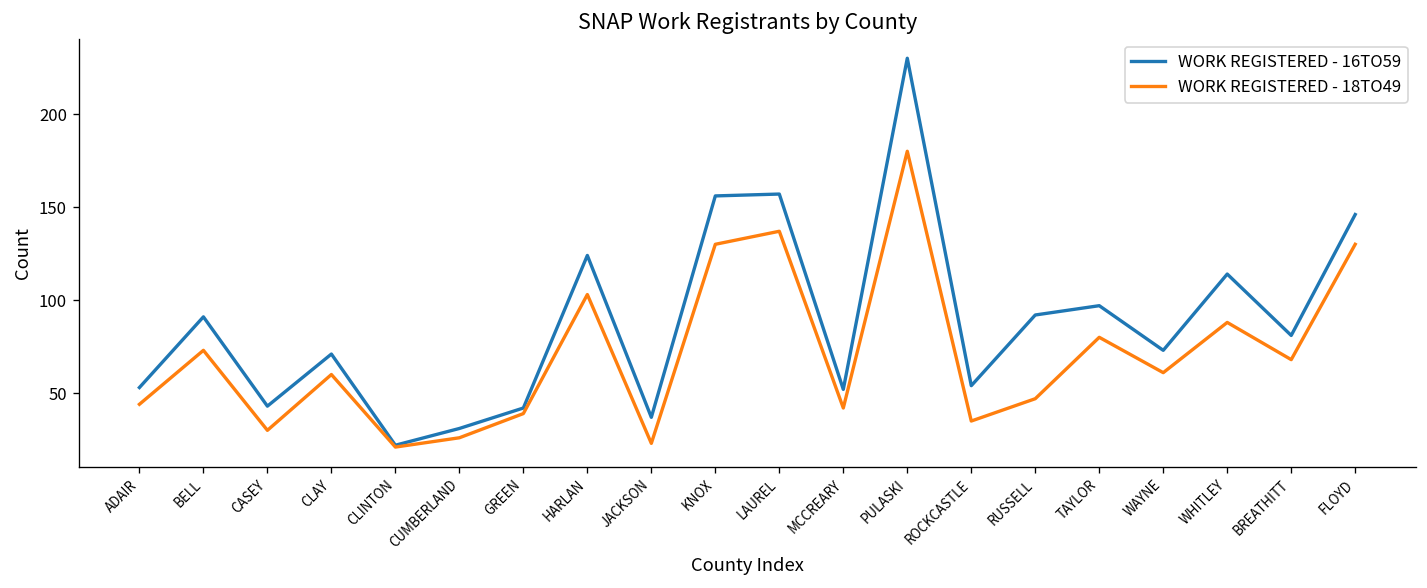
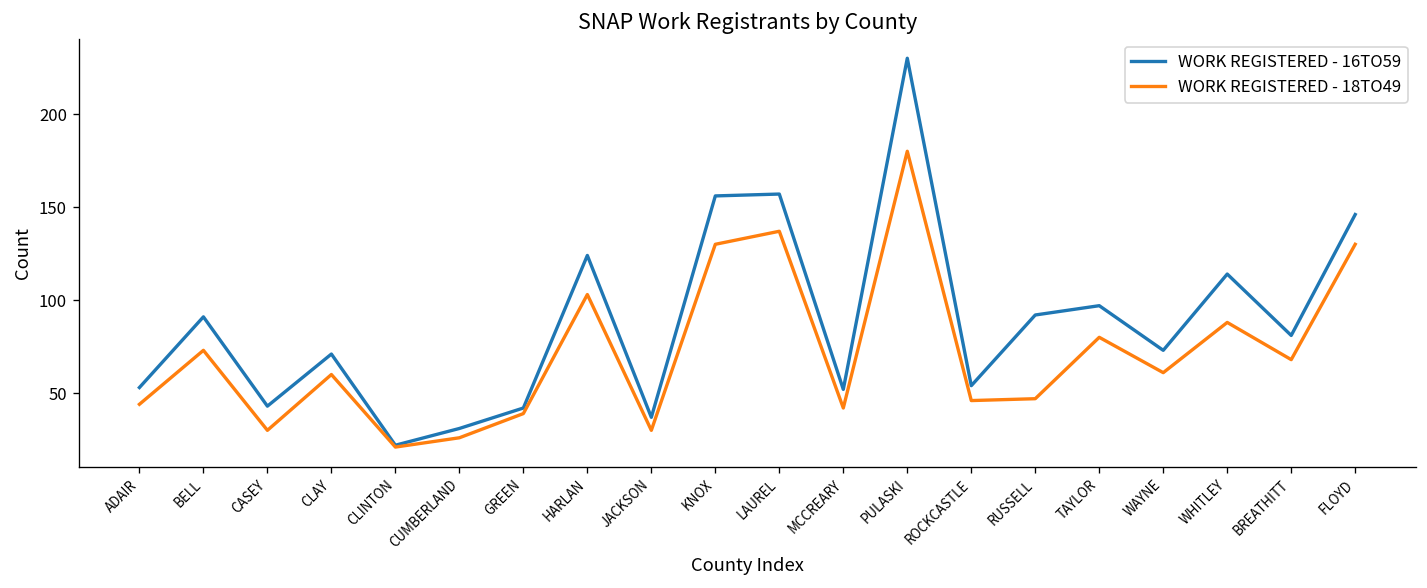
WORK REGISTERED - 18TO49, JACKSON: 23 -> 30
WORK REGISTERED - 18TO49, ROCKCASTLE: 35 -> 46
